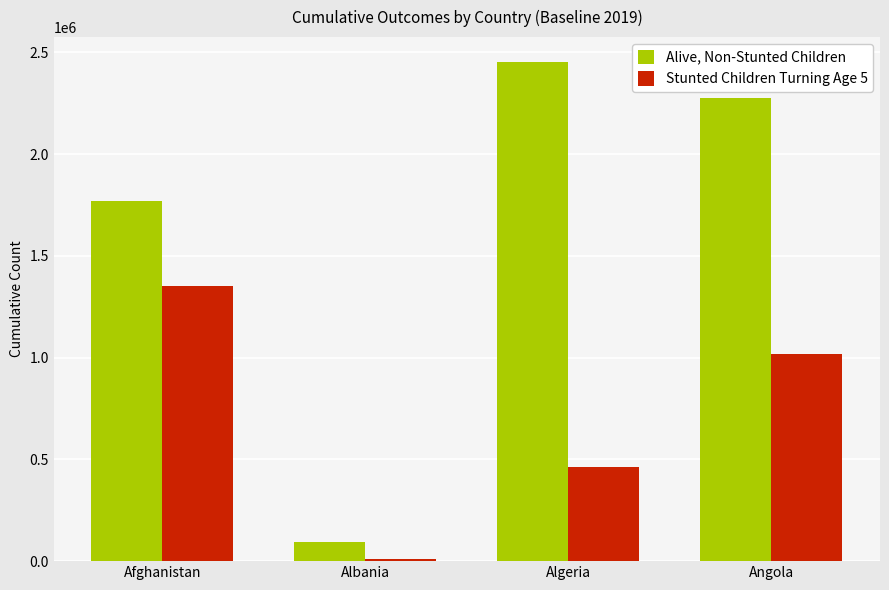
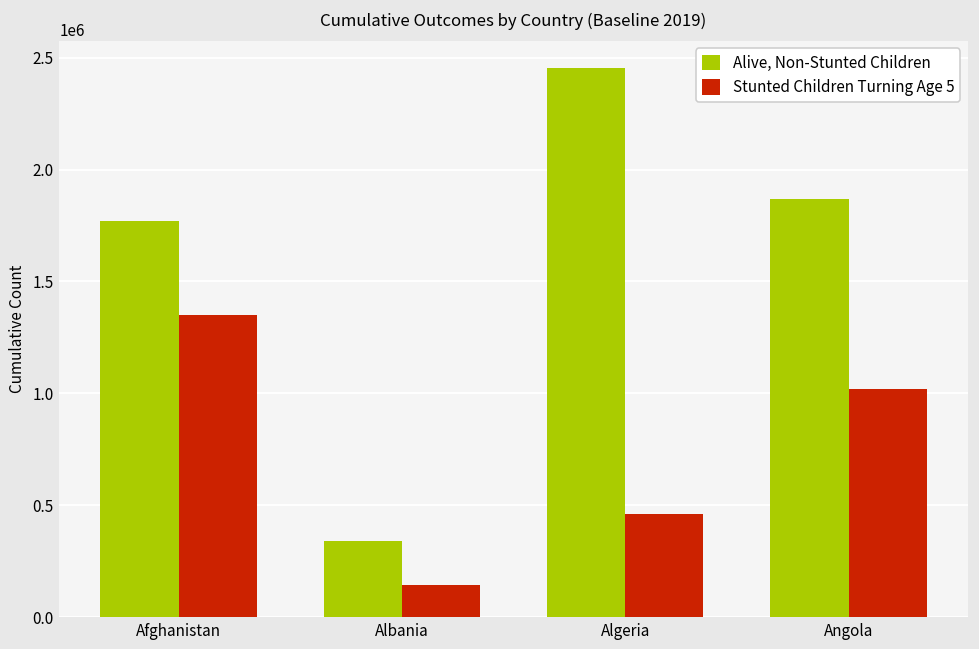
Alive, Non-Stunted Children, Albania: 90000 -> 340000
Stunted Children Turning Age 5, Albania: 10000 -> 140000
Alive, Non-Stunted Children, Angola: 2280000 -> 1870000
